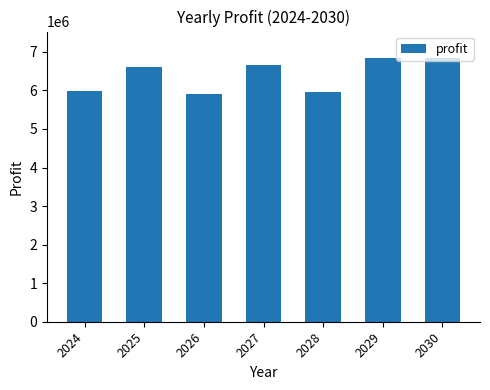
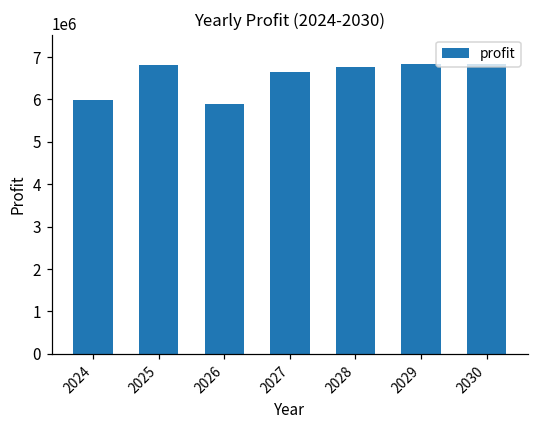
2025: 6600000 -> 6800000
2028: 6000000 -> 6800000
